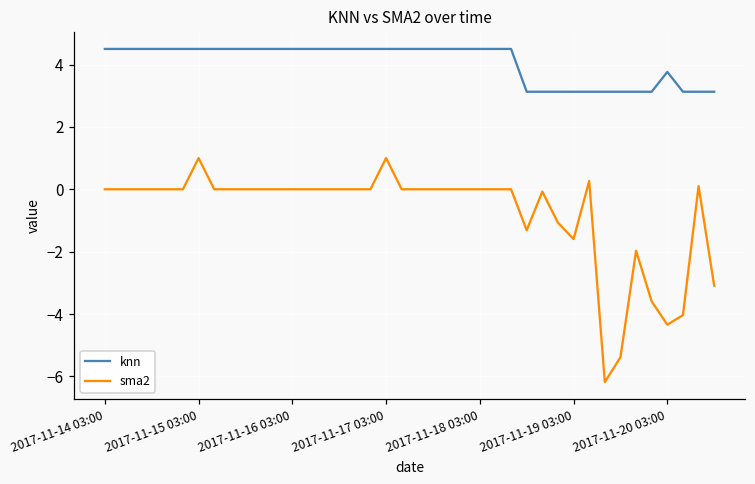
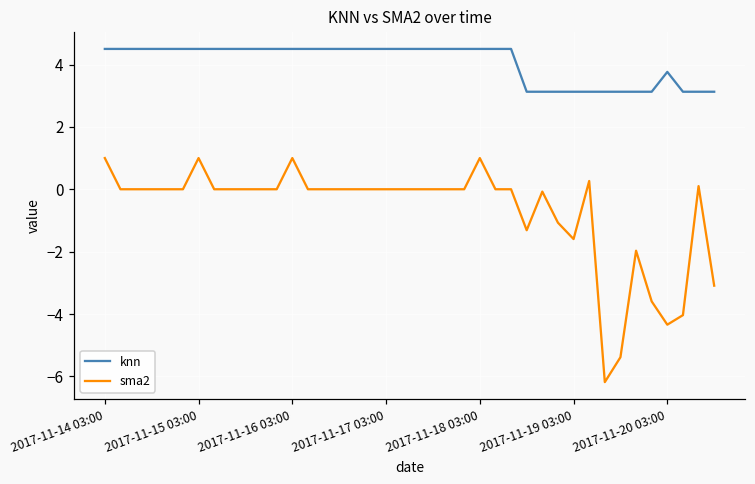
sma2, 2017-11-14 03:00: 0 -> 1
sma2, 2017-11-16 03:00: 0 -> 1
sma2, 2017-11-17 03:00: 1 -> 0
sma2, 2017-11-18 03:00: 0 -> 1
